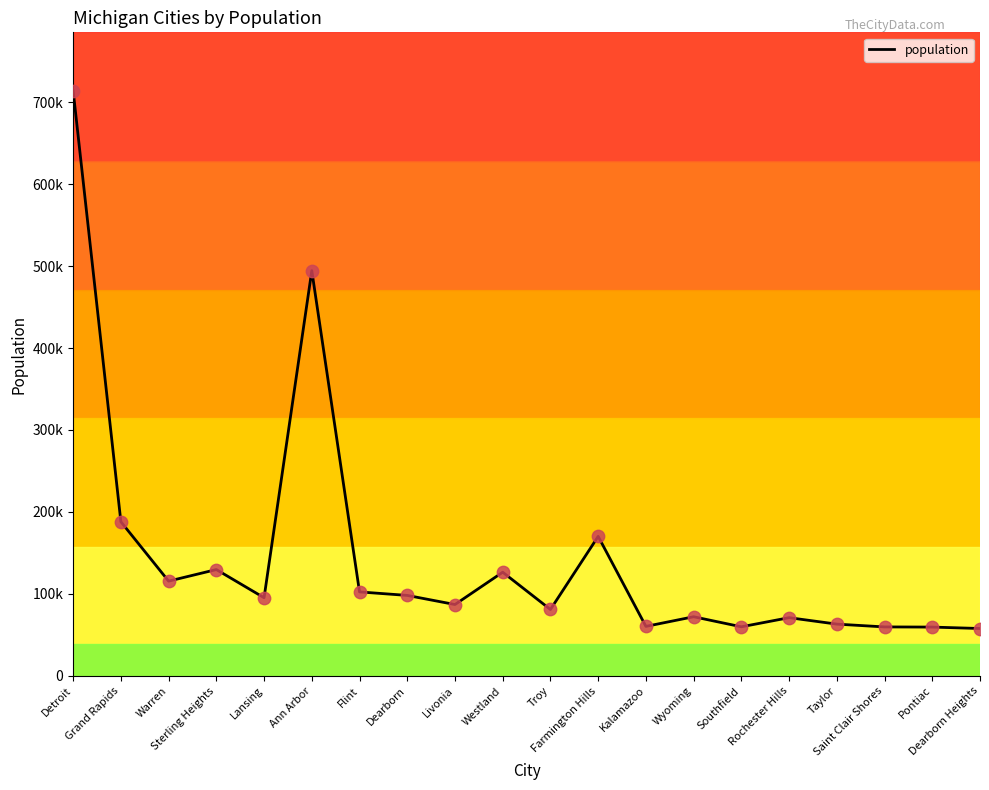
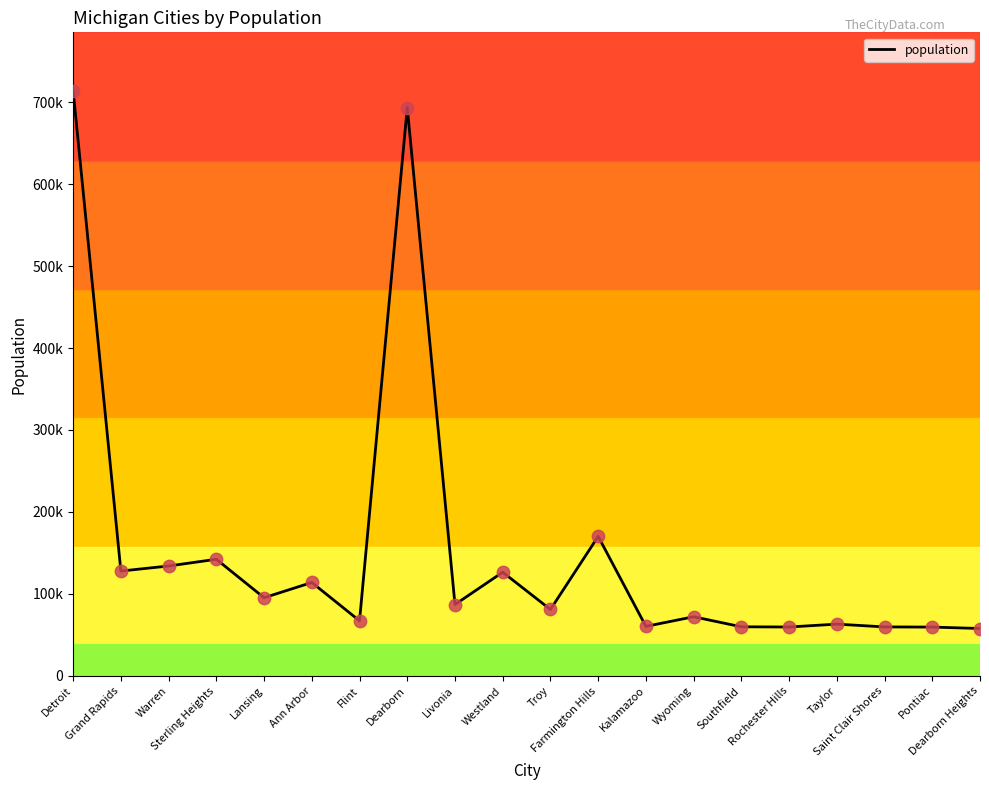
Grand Rapids: 190000 -> 130000
Warren: 120000 -> 130000
Sterling Heights: 130000 -> 140000
Ann Arbor: 490000 -> 110000
Flint: 100000 -> 70000
Dearborn: 100000 -> 690000
Rochester Hills: 70000 -> 60000
